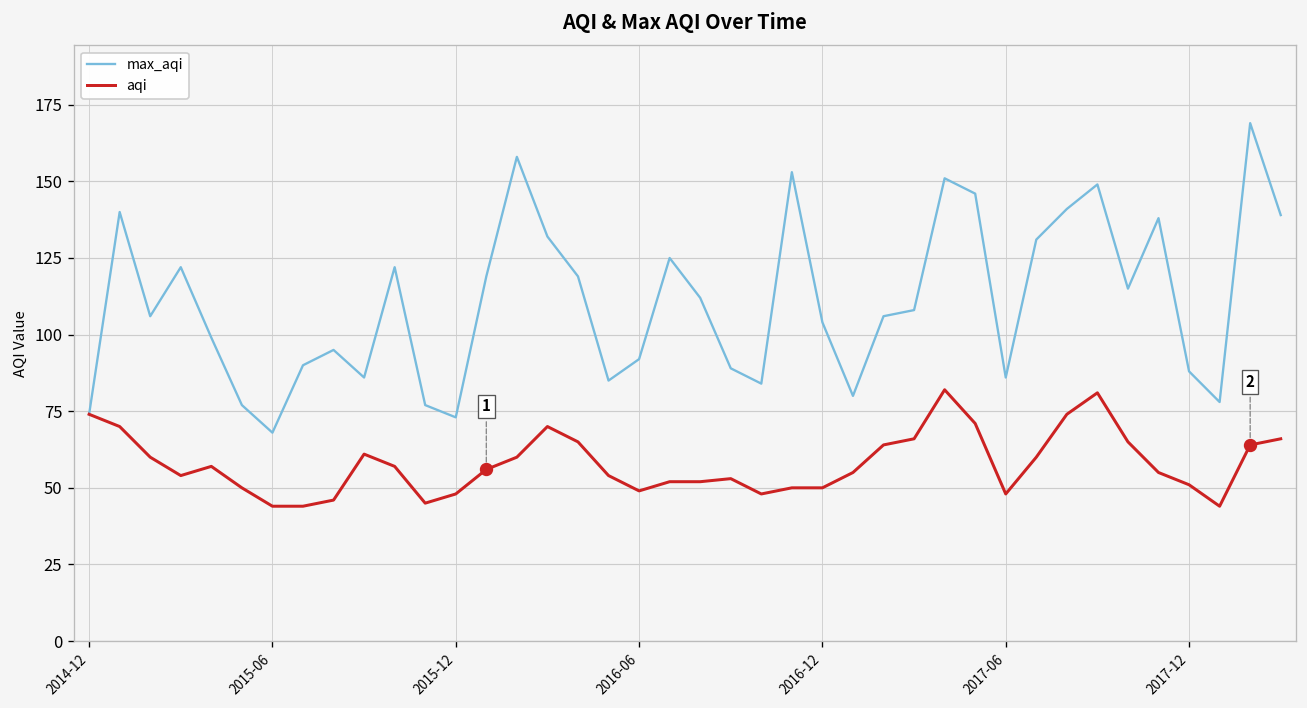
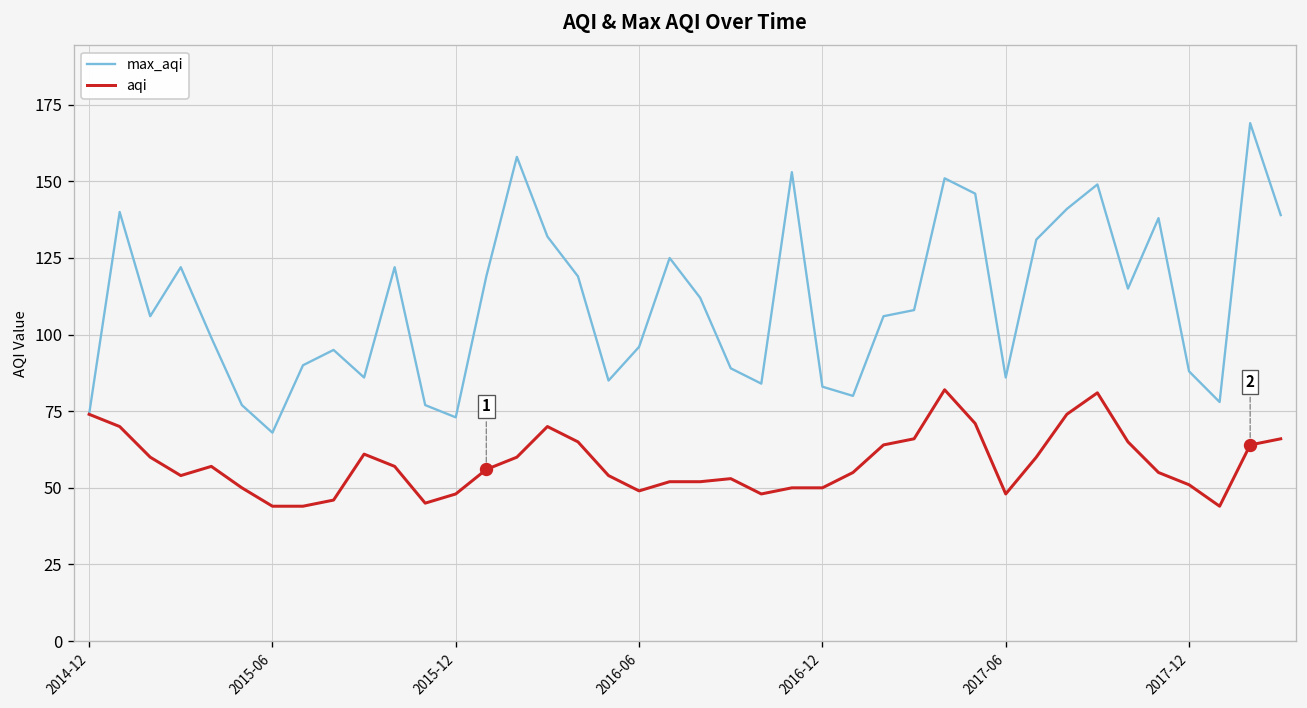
max_aqi, 2016-06: 92 -> 96
max_aqi, 2016-12: 104 -> 83
